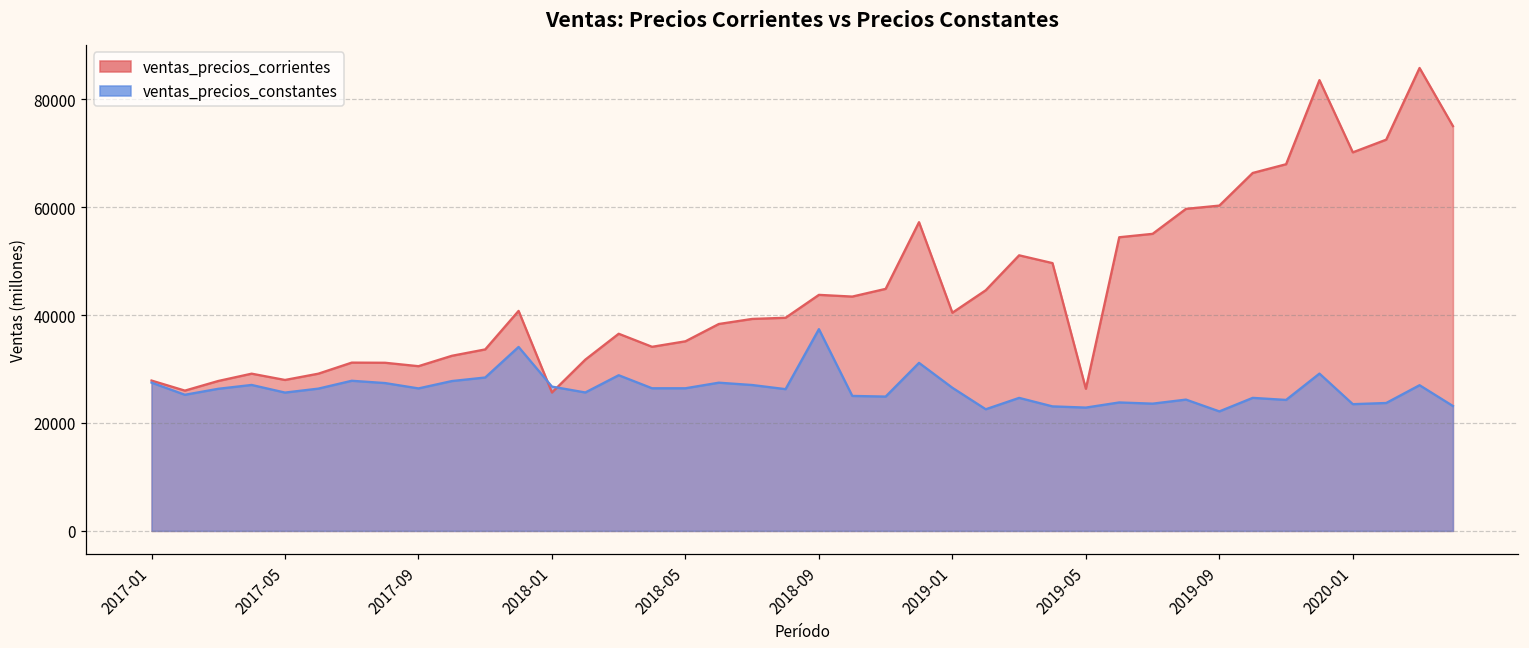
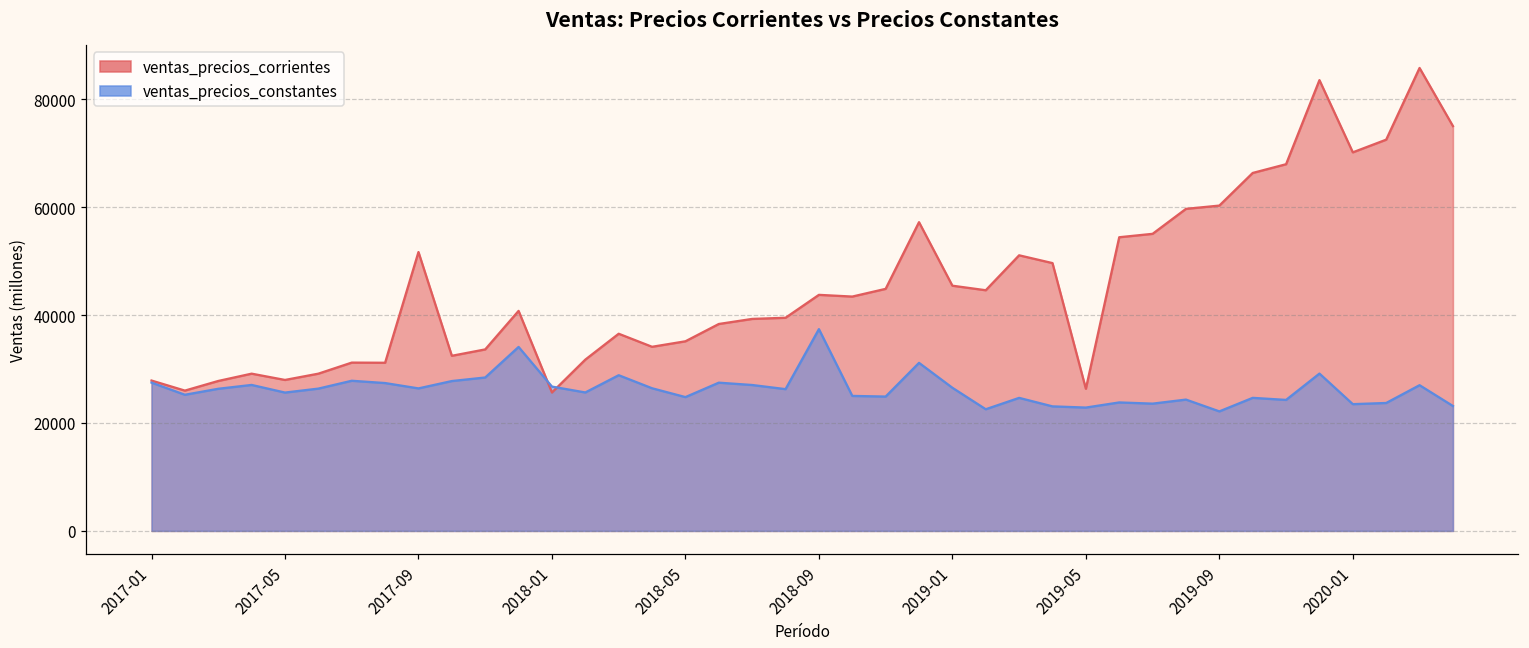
ventas_precios_corrientes, 2017-09: 31000 -> 52000
ventas_precios_constantes, 2018-05: 26000 -> 25000
ventas_precios_corrientes, 2019-01: 40000 -> 45000
